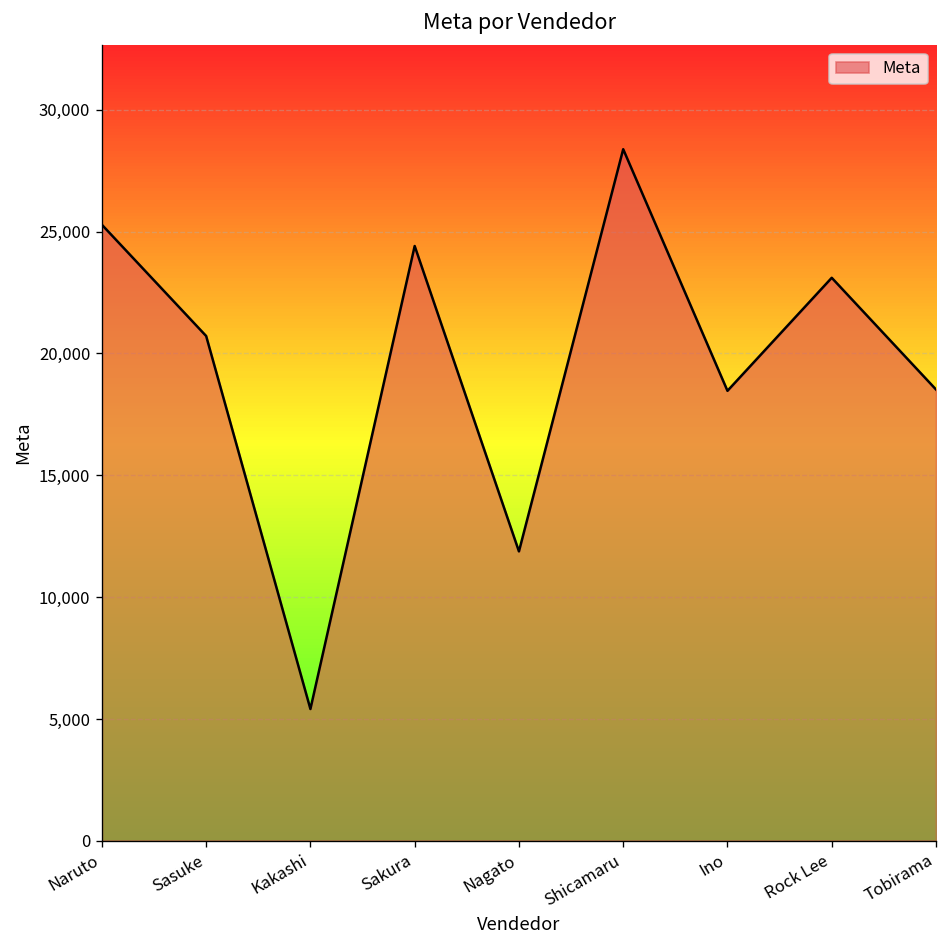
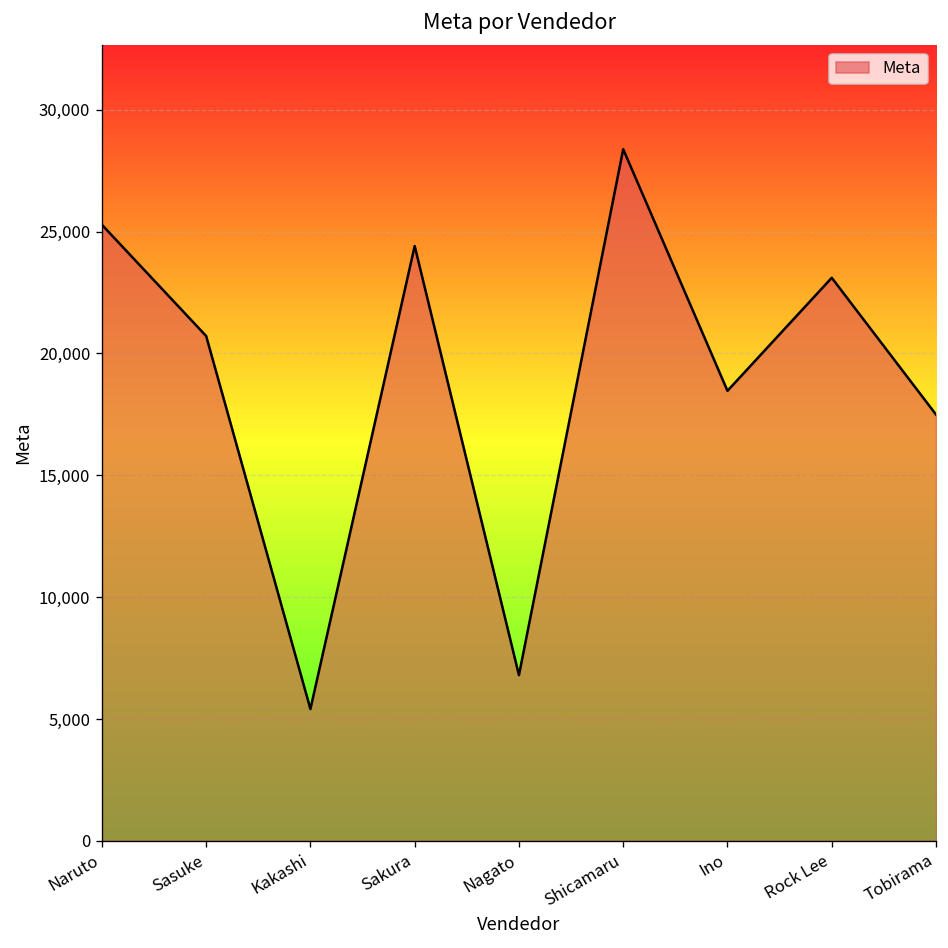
Nagato: 11,900 -> 6,800
Tobirama: 18,500 -> 17,500
